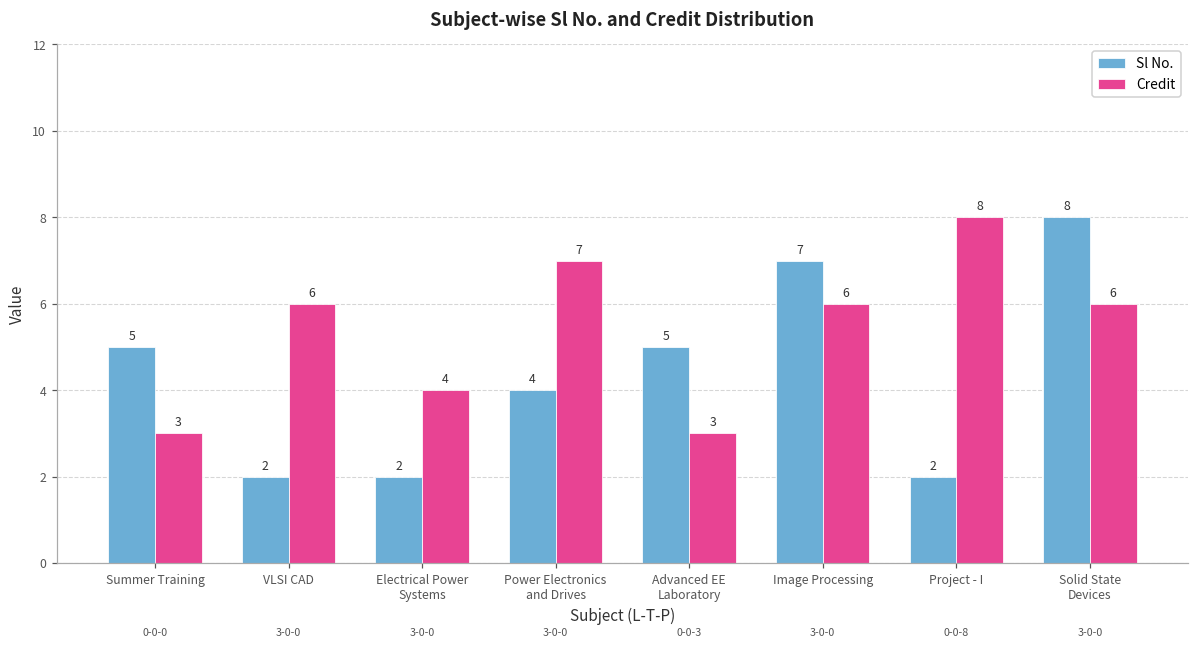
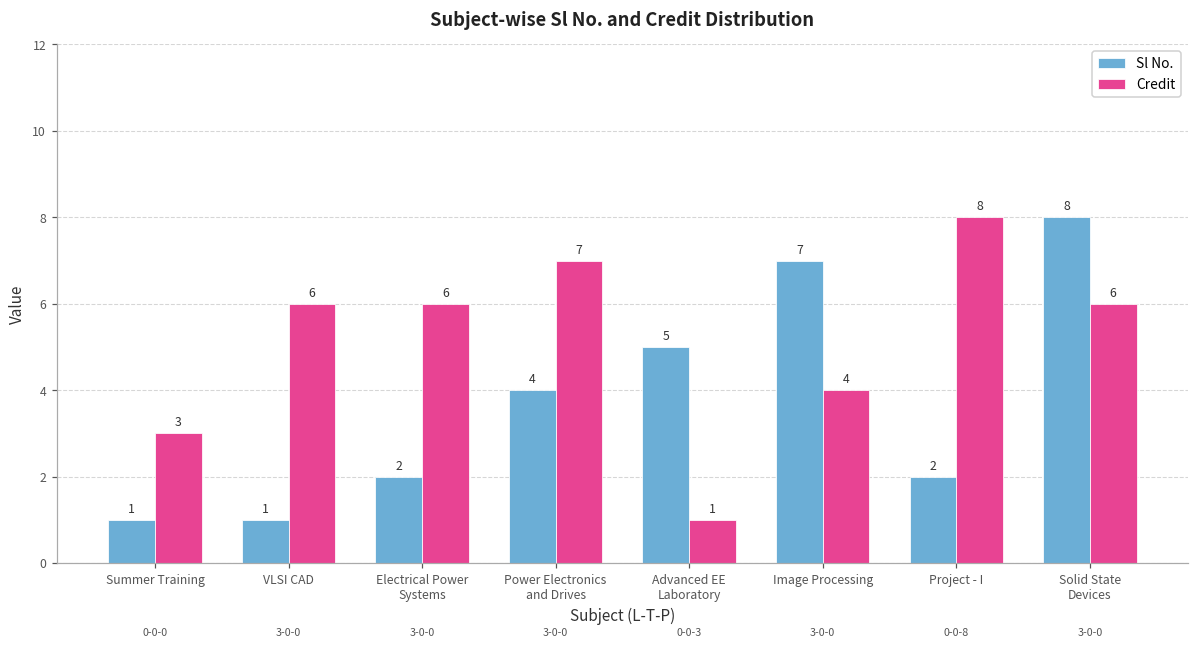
Sl No., Summer Training: 5 -> 1
Sl No., VLSI CAD: 2 -> 1
Credit, Electrical Power Systems: 4 -> 6
Credit, Advanced EE Laboratory: 3 -> 1
Credit, Image Processing: 6 -> 4
